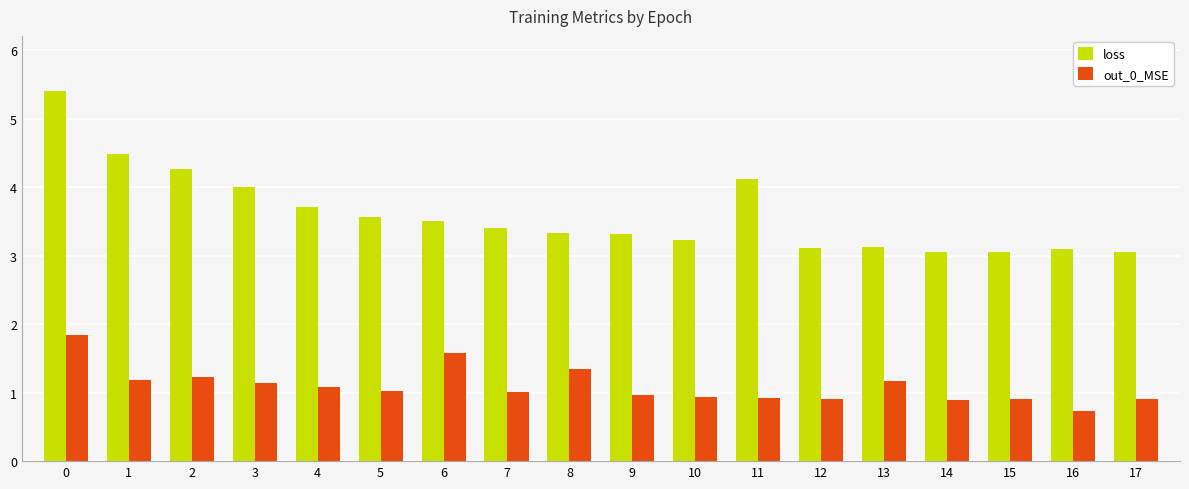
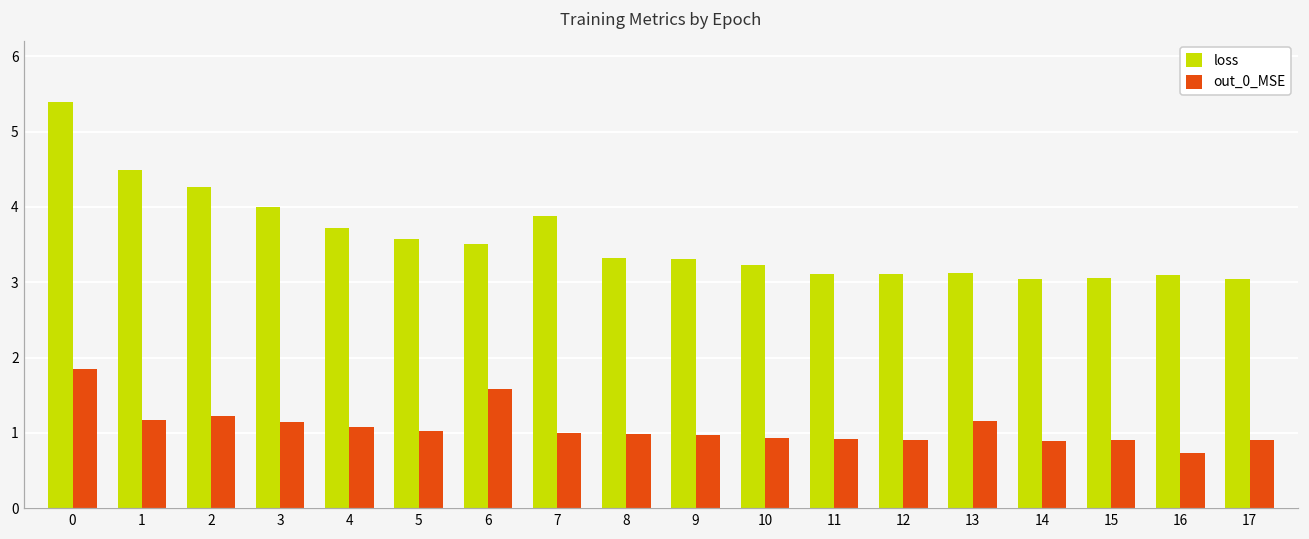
loss, 7: 3.4 -> 3.9
out_0_MSE, 8: 1.3 -> 1.0
loss, 11: 4.1 -> 3.1
